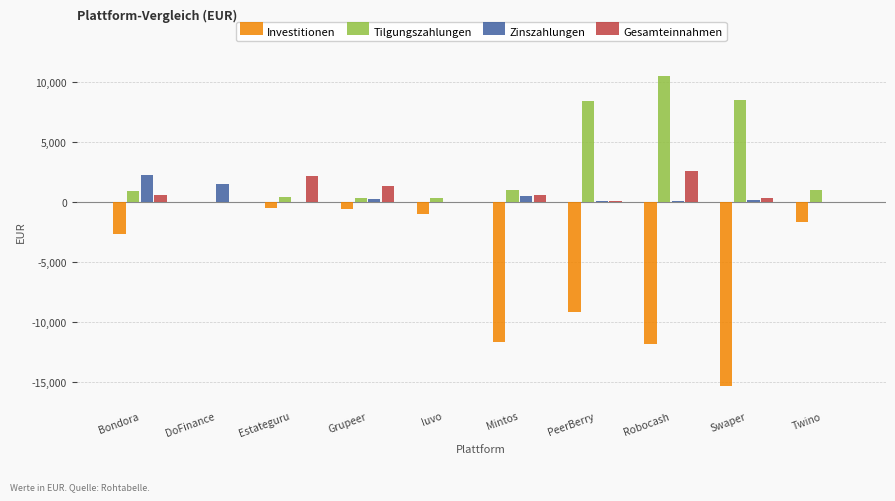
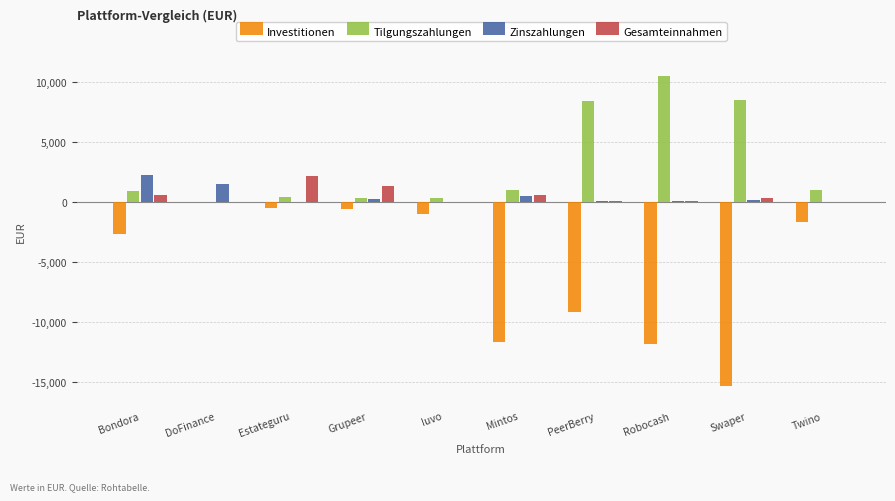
Gesamteinnahmen, Robocash: 2,600 -> 100
